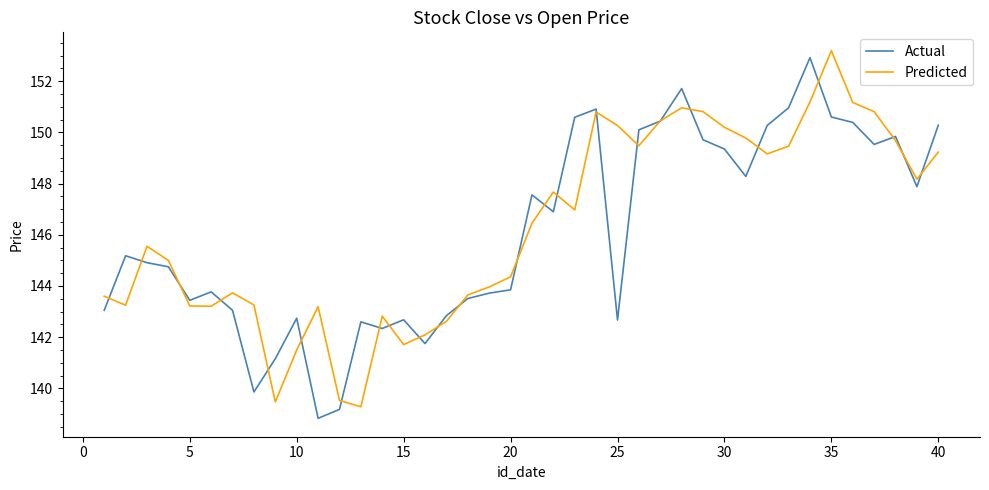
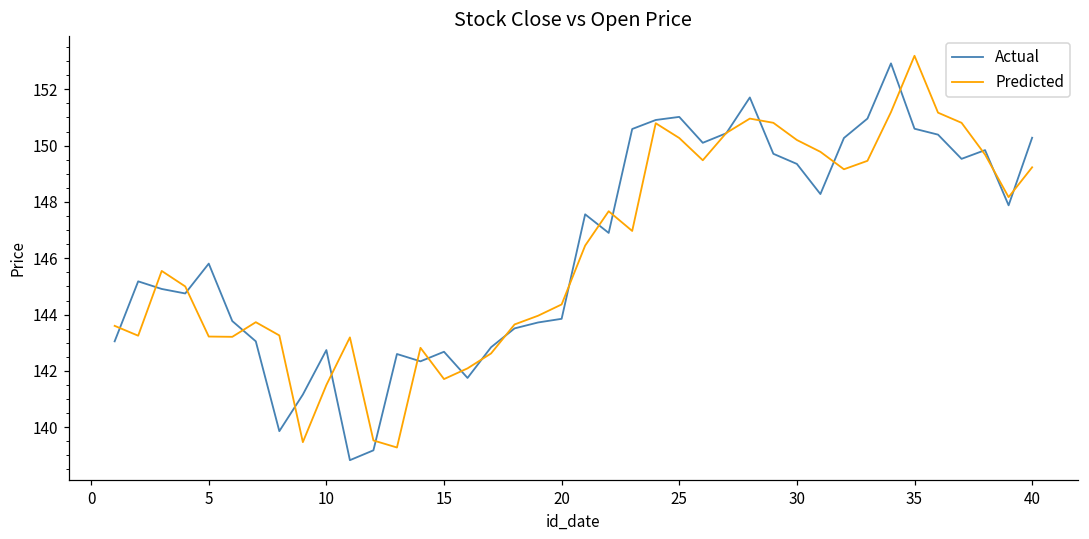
Actual, 5: 143.4 -> 145.8
Actual, 25: 142.7 -> 151.0
